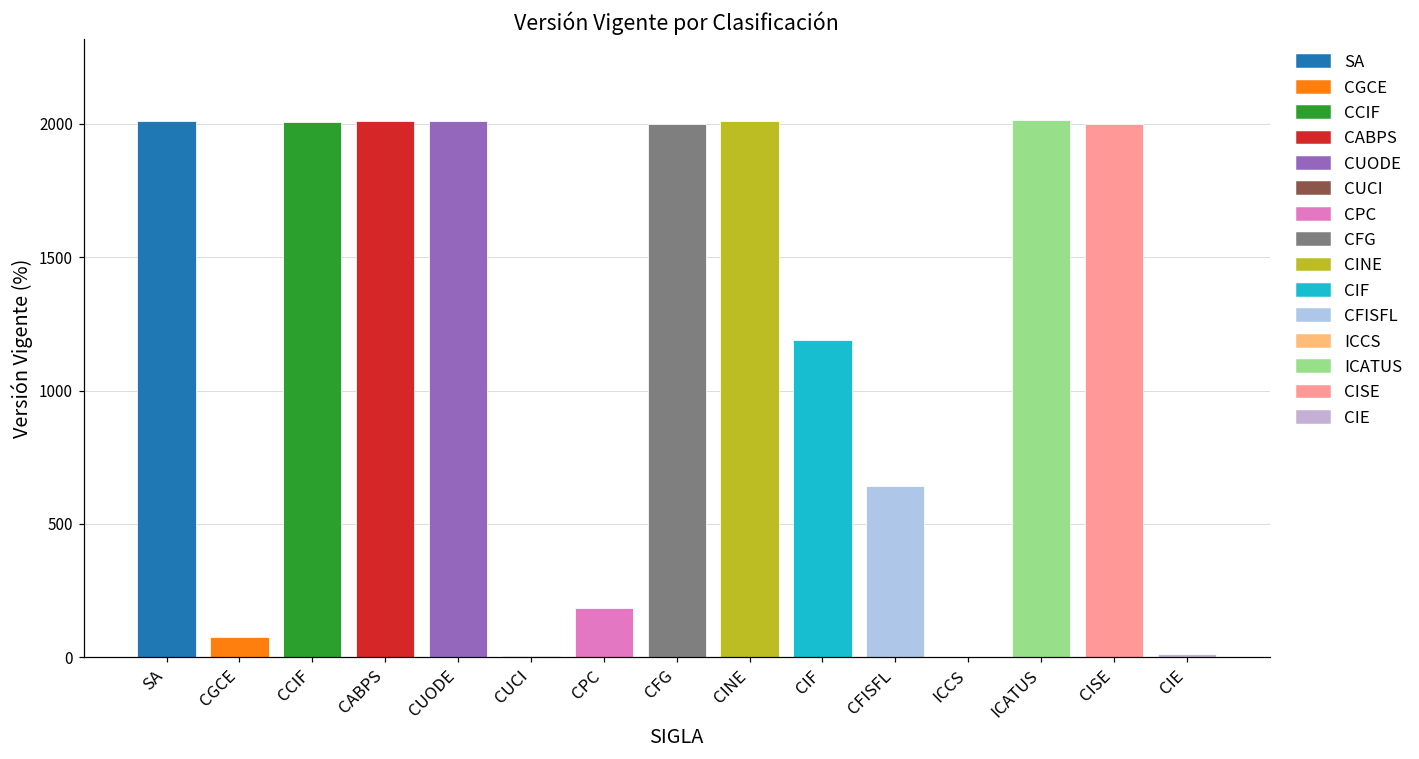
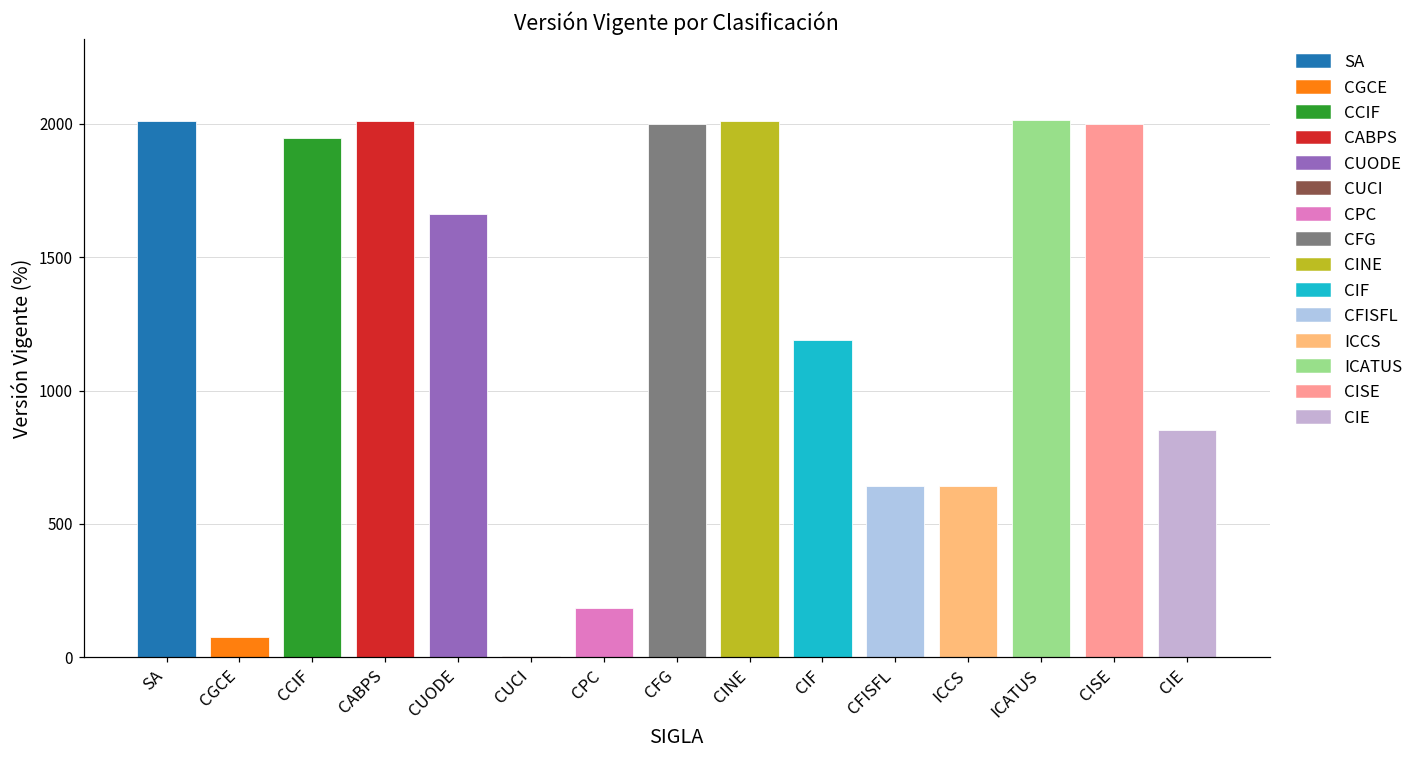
CCIF: 2010 -> 1950
CUODE: 2010 -> 1660
ICCS: 0 -> 640
CIE: 10 -> 850
